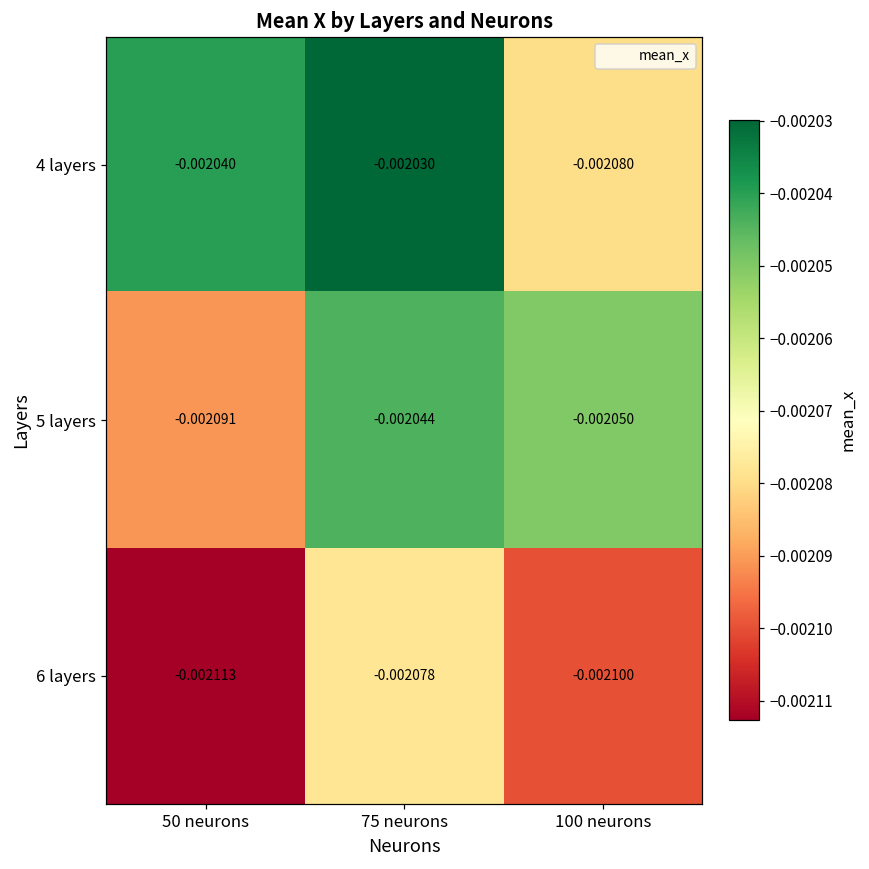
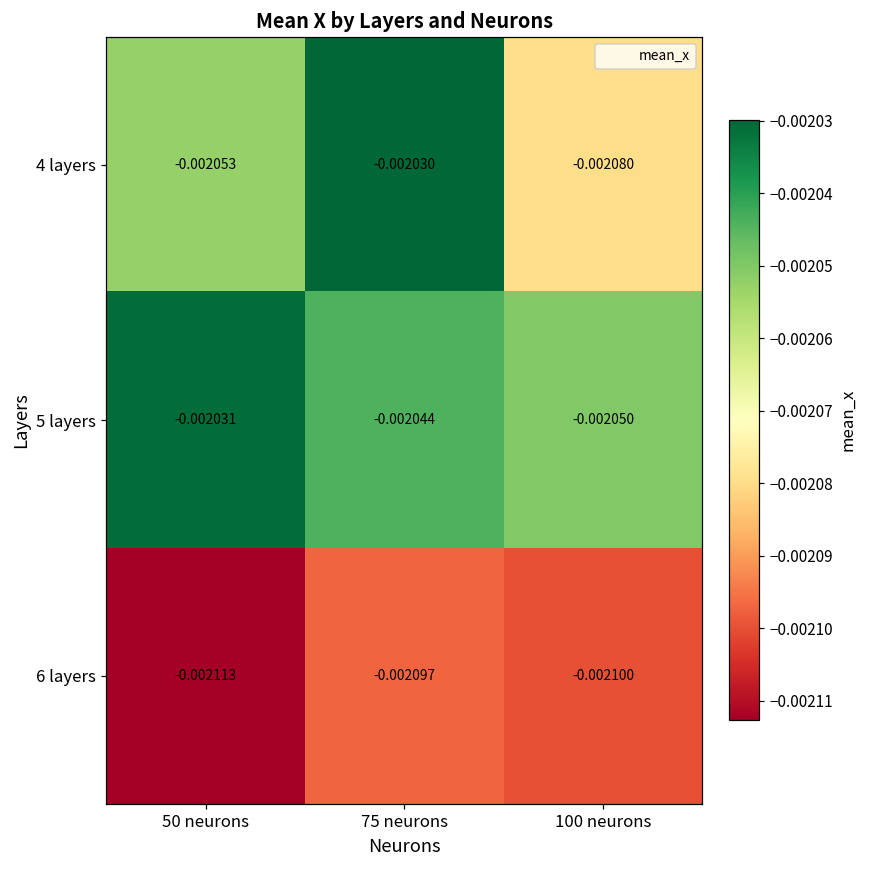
4 layers, 50 neurons: -0.002040 -> -0.002053
5 layers, 50 neurons: -0.002091 -> -0.002031
6 layers, 75 neurons: -0.002078 -> -0.002097
